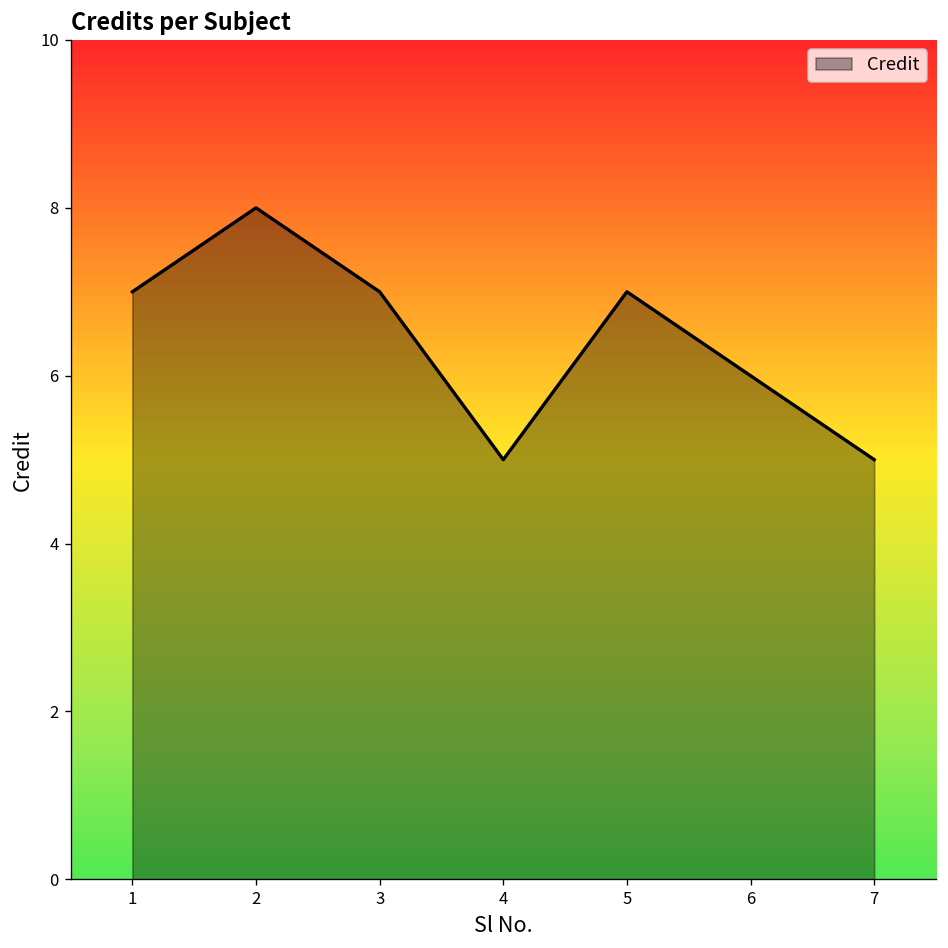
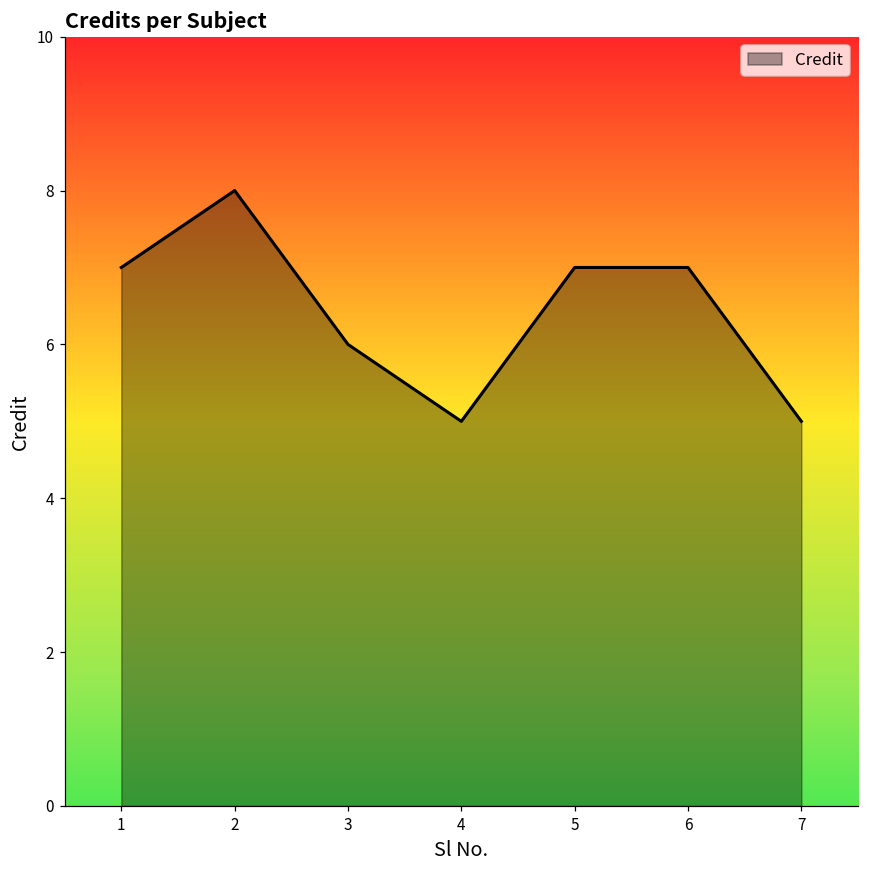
3: 7 -> 6
6: 6 -> 7
